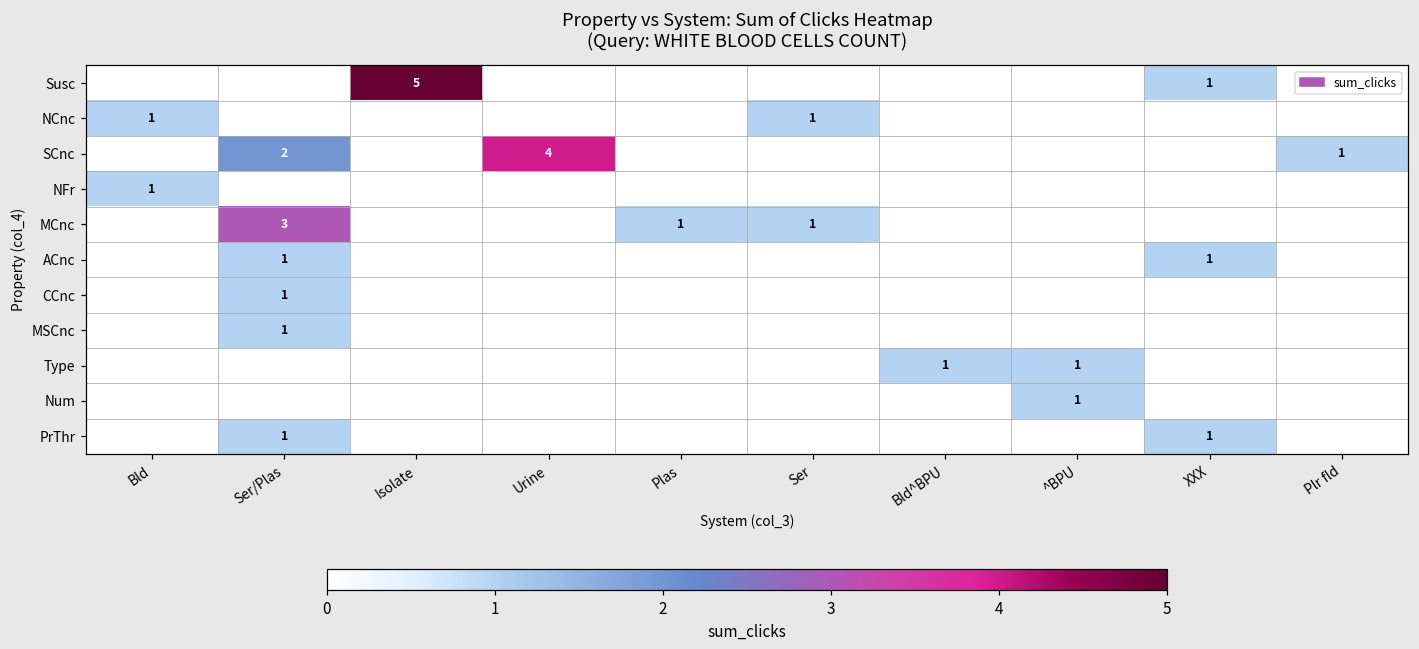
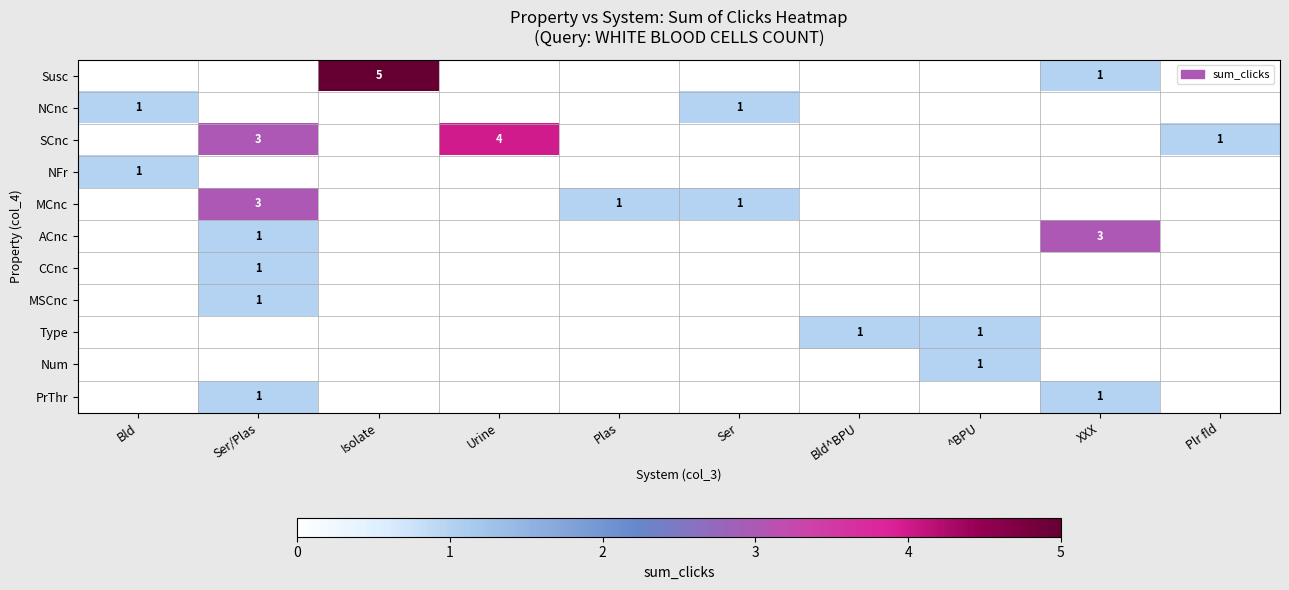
SCnc, Ser/Plas: 2 -> 3
ACnc, XXX: 1 -> 3
